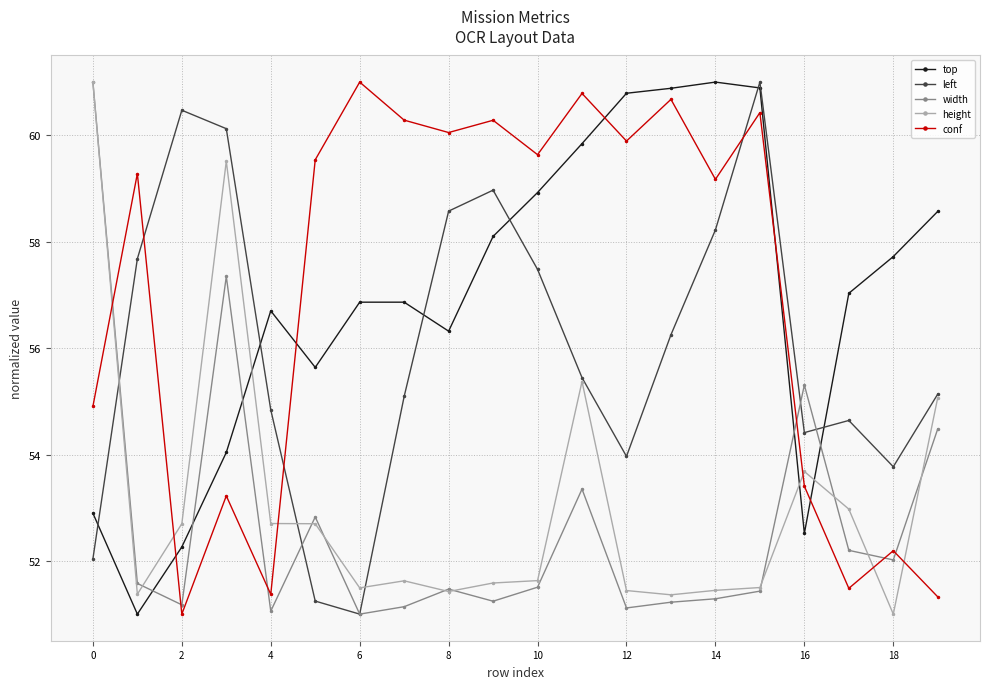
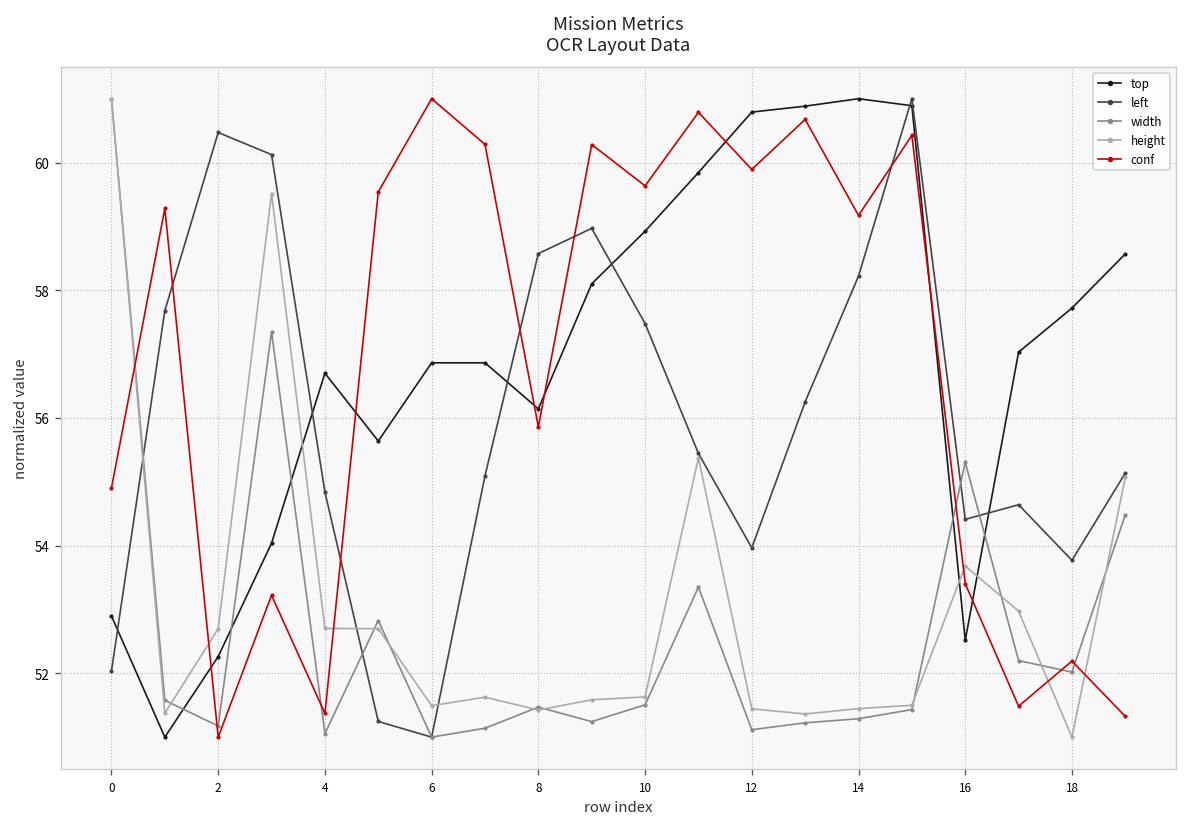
top, 8: 56.3 -> 56.1
conf, 8: 60.1 -> 55.9
